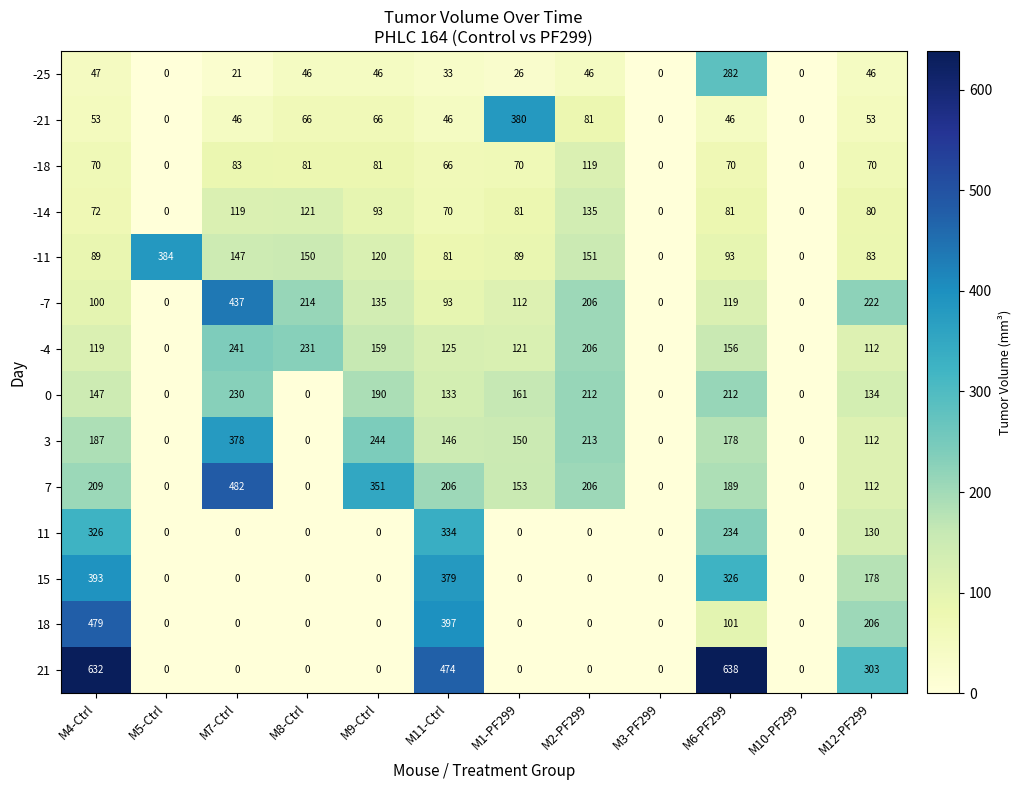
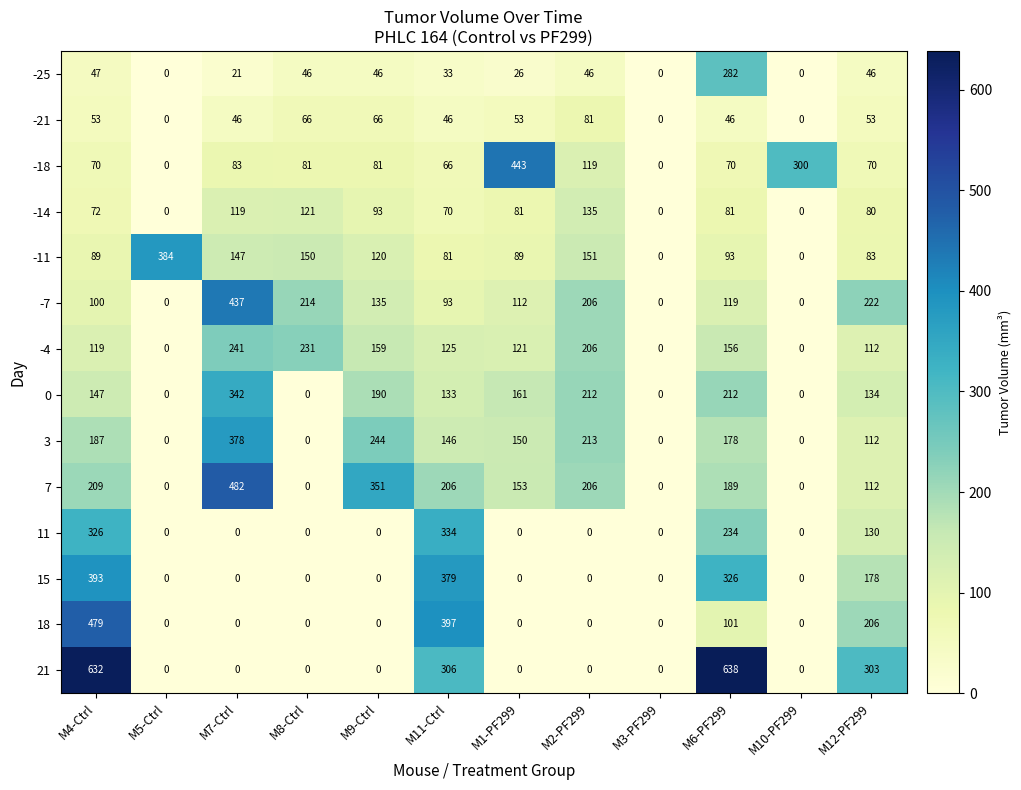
-21, M1-PF299: 380 -> 53
-18, M1-PF299: 70 -> 443
-18, M10-PF299: 0 -> 300
0, M7-Ctrl: 230 -> 342
21, M11-Ctrl: 474 -> 306
